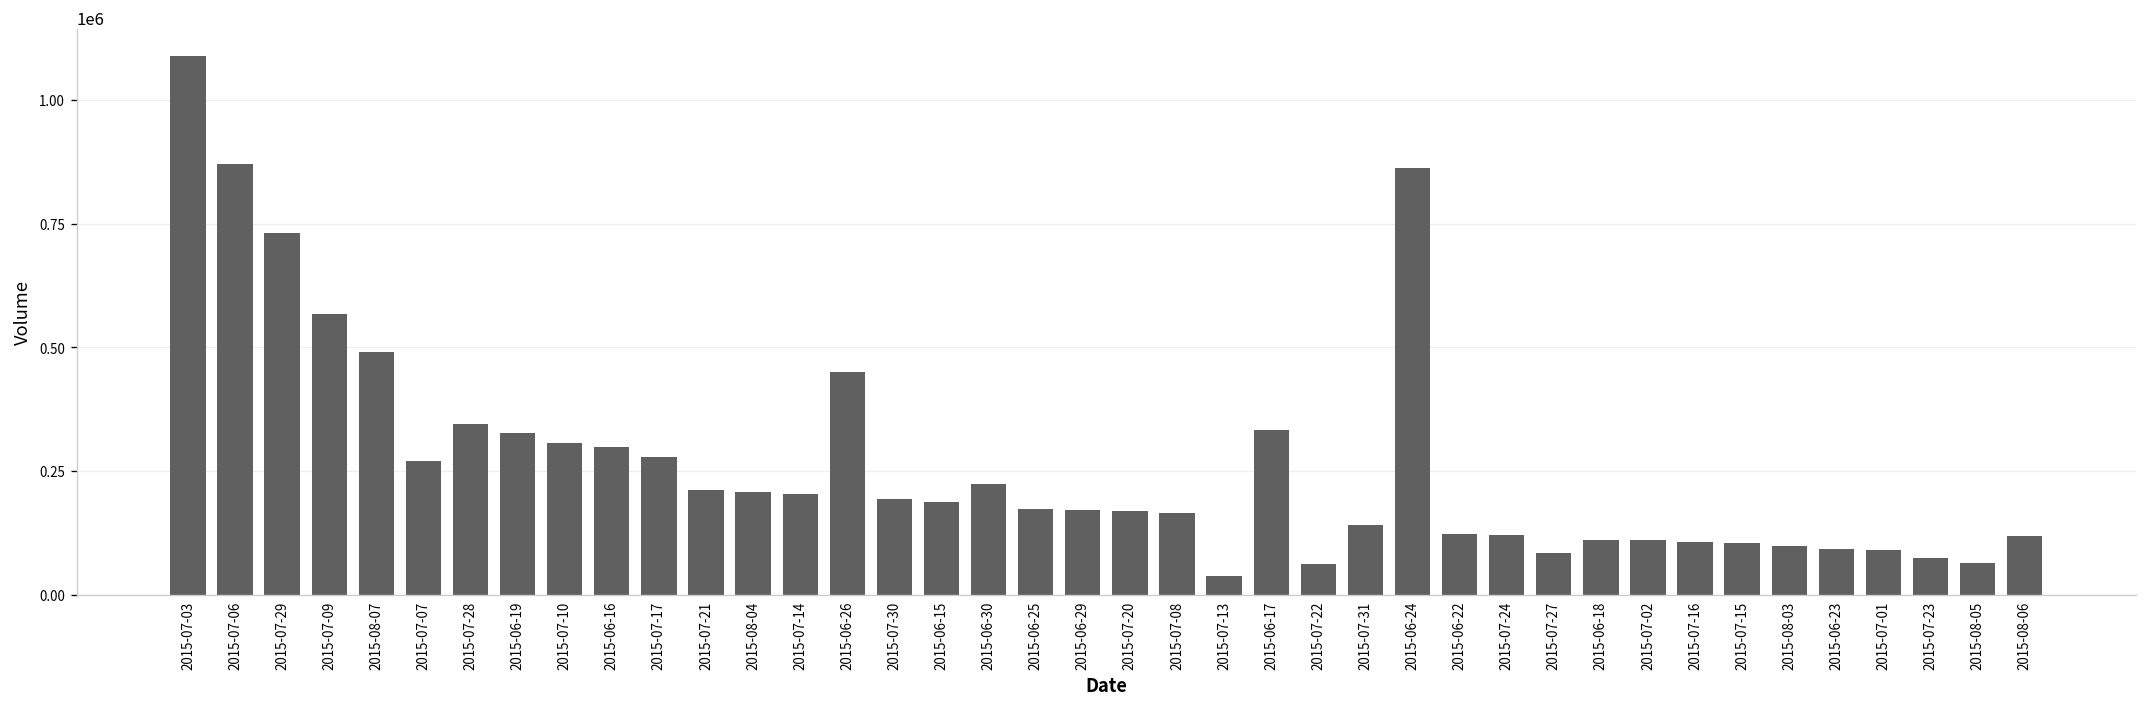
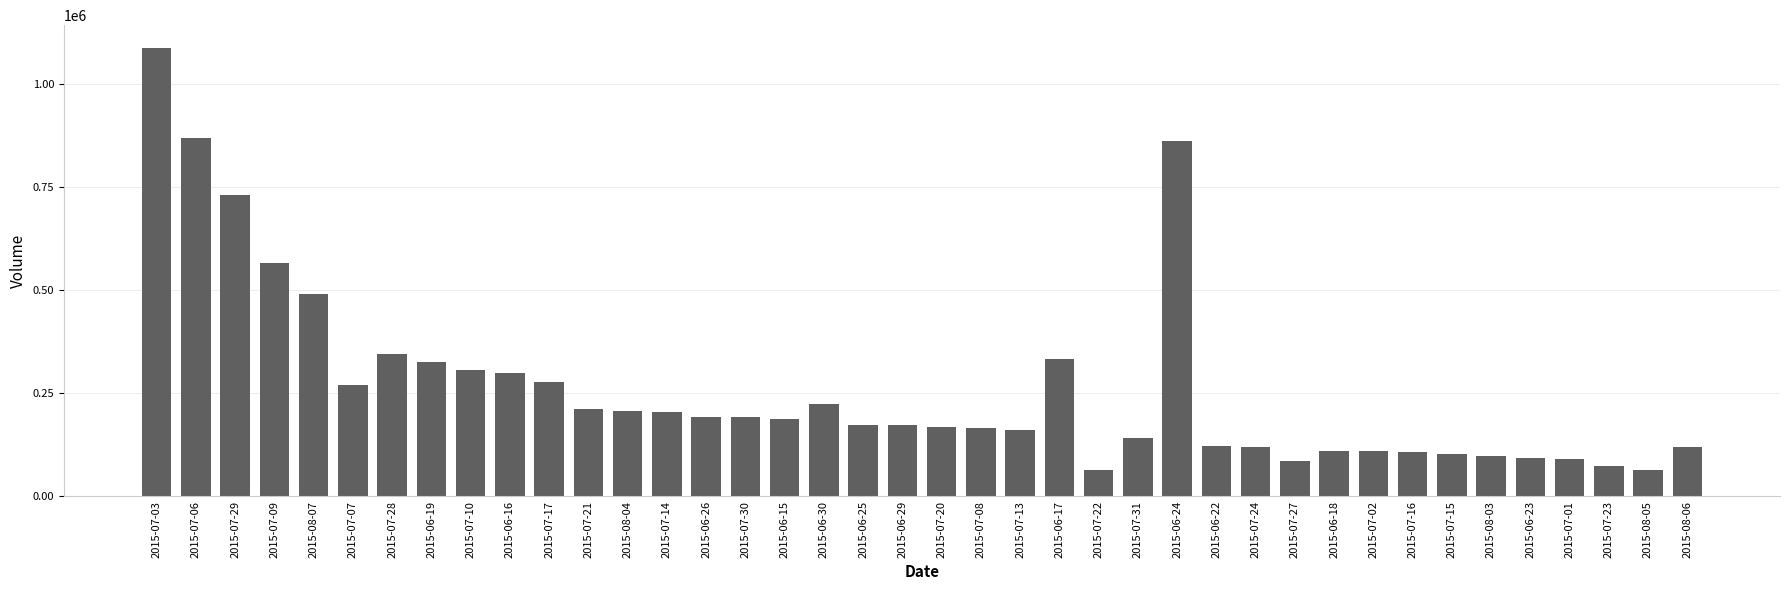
2015-06-26: 450000 -> 190000
2015-07-13: 40000 -> 160000
